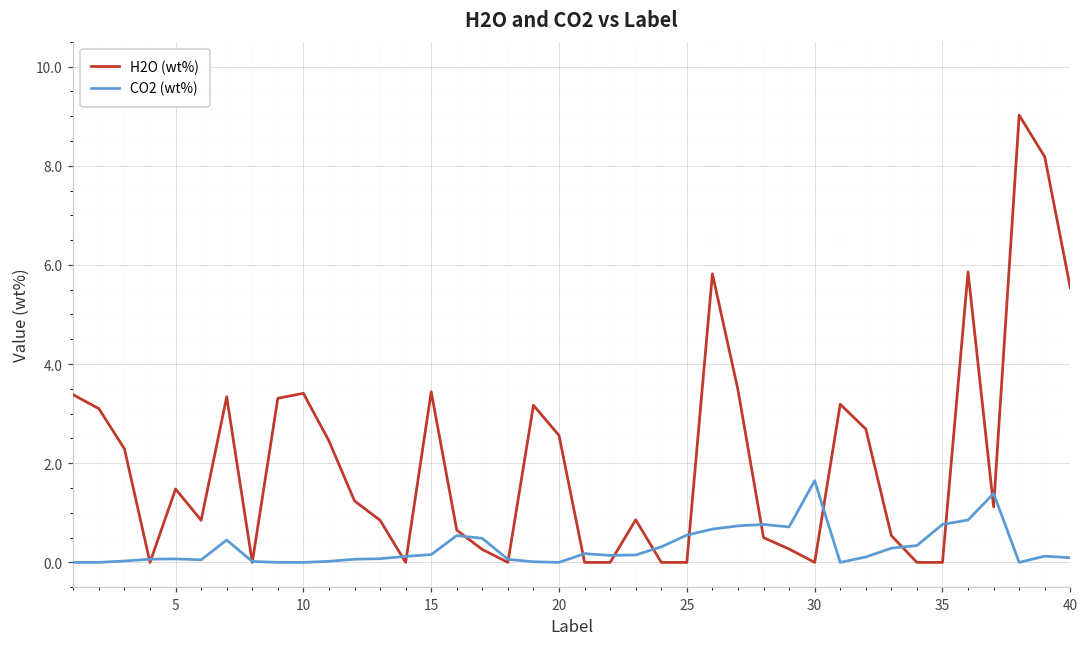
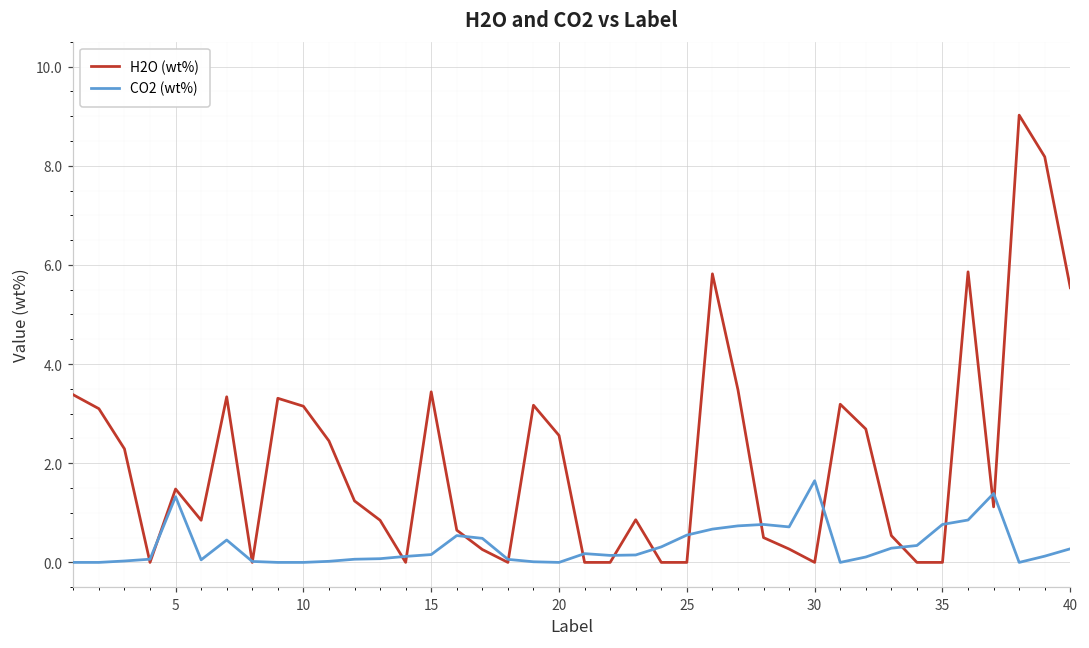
CO2 (wt%), 5: 0.1 -> 1.3
H2O (wt%), 10: 3.4 -> 3.2
CO2 (wt%), 40: 0.1 -> 0.3
